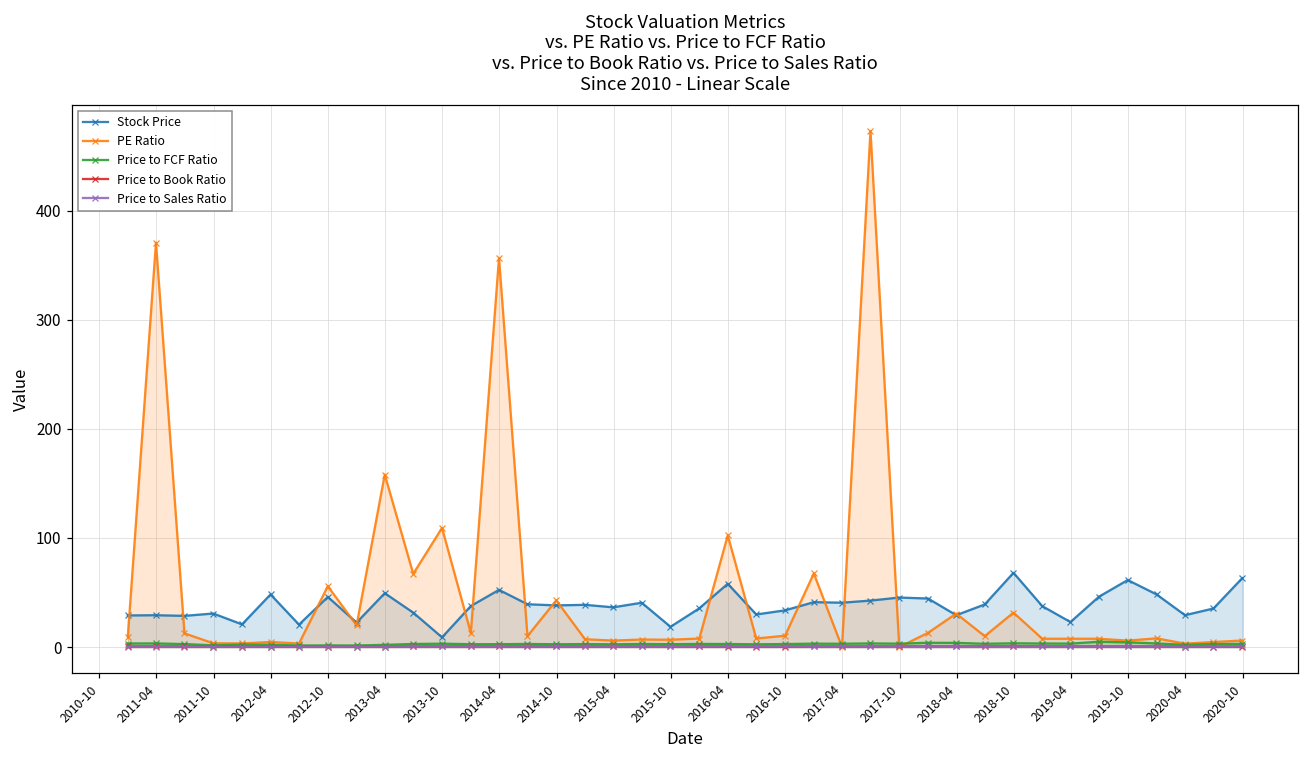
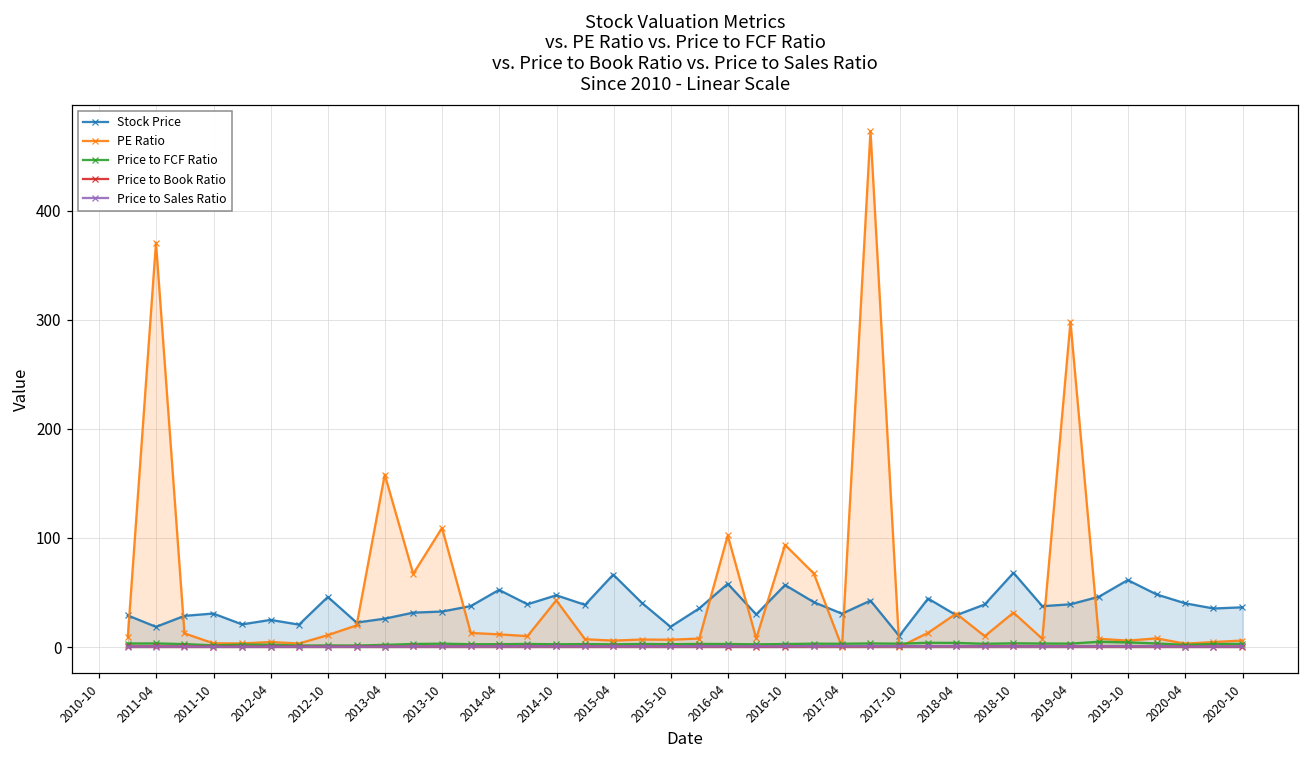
Stock Price, 2011-04: 30 -> 20
Stock Price, 2012-04: 50 -> 20
PE Ratio, 2012-10: 60 -> 10
Stock Price, 2013-04: 50 -> 30
Stock Price, 2013-10: 10 -> 30
PE Ratio, 2014-04: 360 -> 10
Stock Price, 2014-10: 40 -> 50
Stock Price, 2015-04: 40 -> 70
Stock Price, 2016-10: 30 -> 60
PE Ratio, 2016-10: 10 -> 90
Stock Price, 2017-04: 40 -> 30
Stock Price, 2017-10: 50 -> 10
Stock Price, 2019-04: 20 -> 40
PE Ratio, 2019-04: 10 -> 300
Stock Price, 2020-04: 30 -> 40
Stock Price, 2020-10: 60 -> 40
